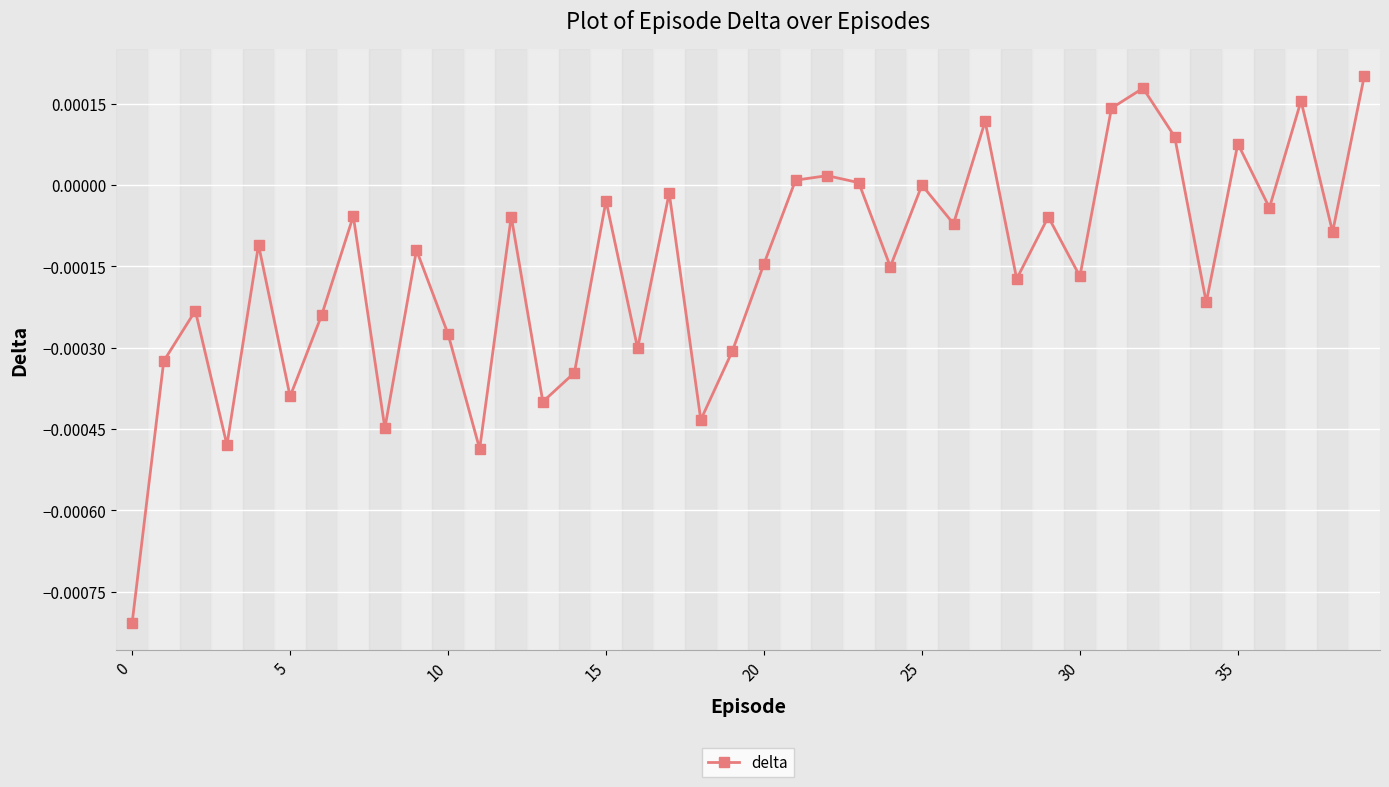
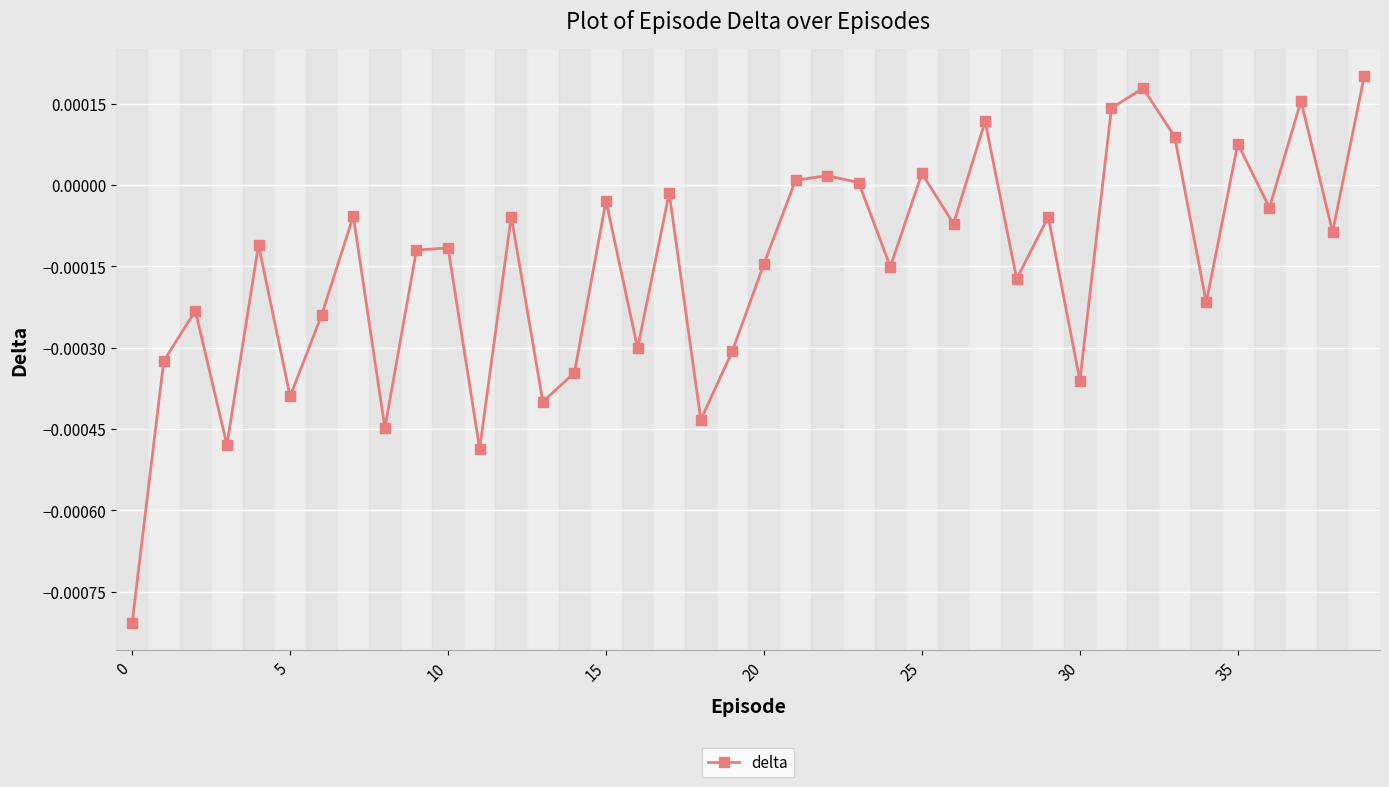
10: -0.00027 -> -0.00012
25: 0.00000 -> 0.00002
30: -0.00017 -> -0.00036
